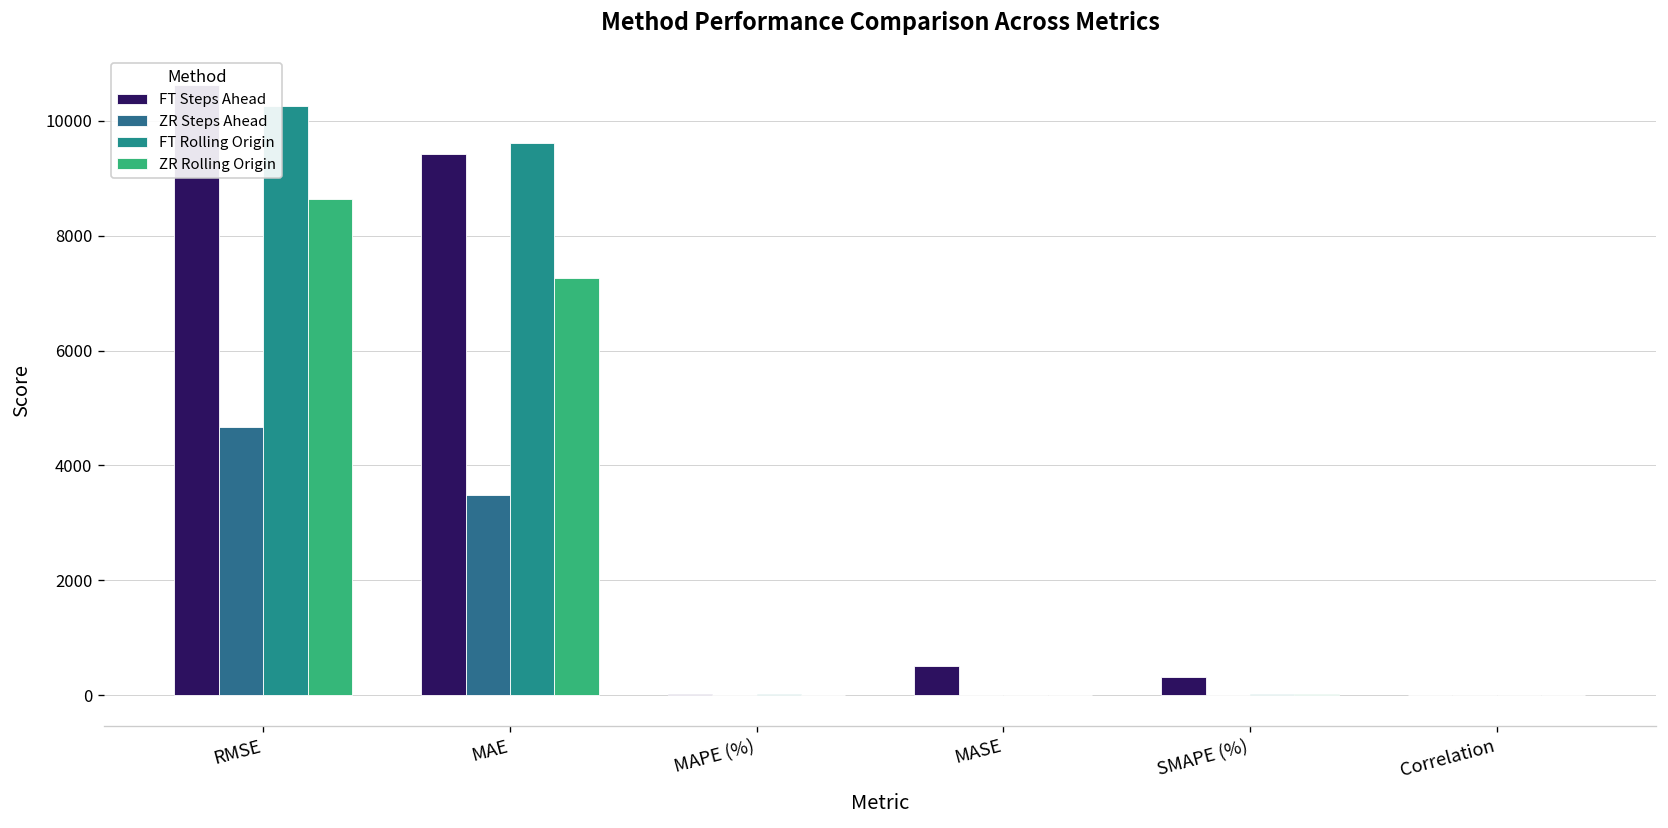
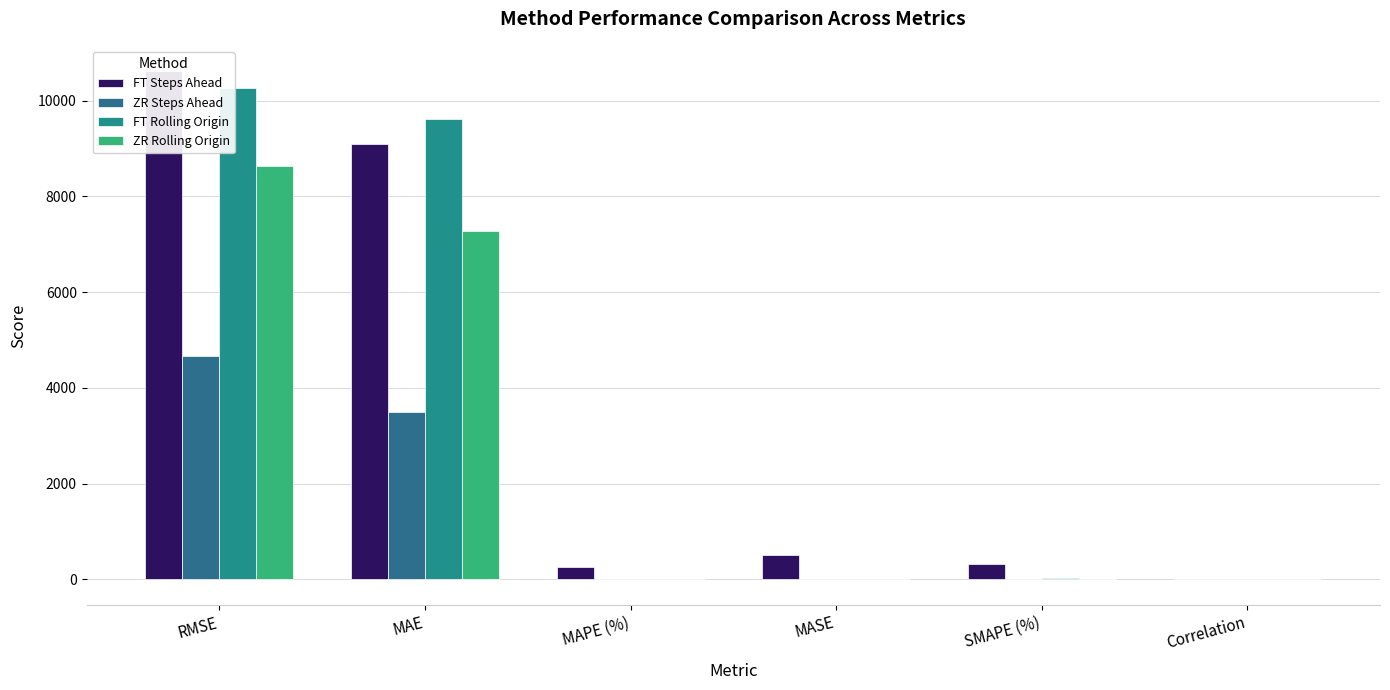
FT Steps Ahead, MAE: 9400 -> 9100
FT Steps Ahead, MAPE (%): 0 -> 300
